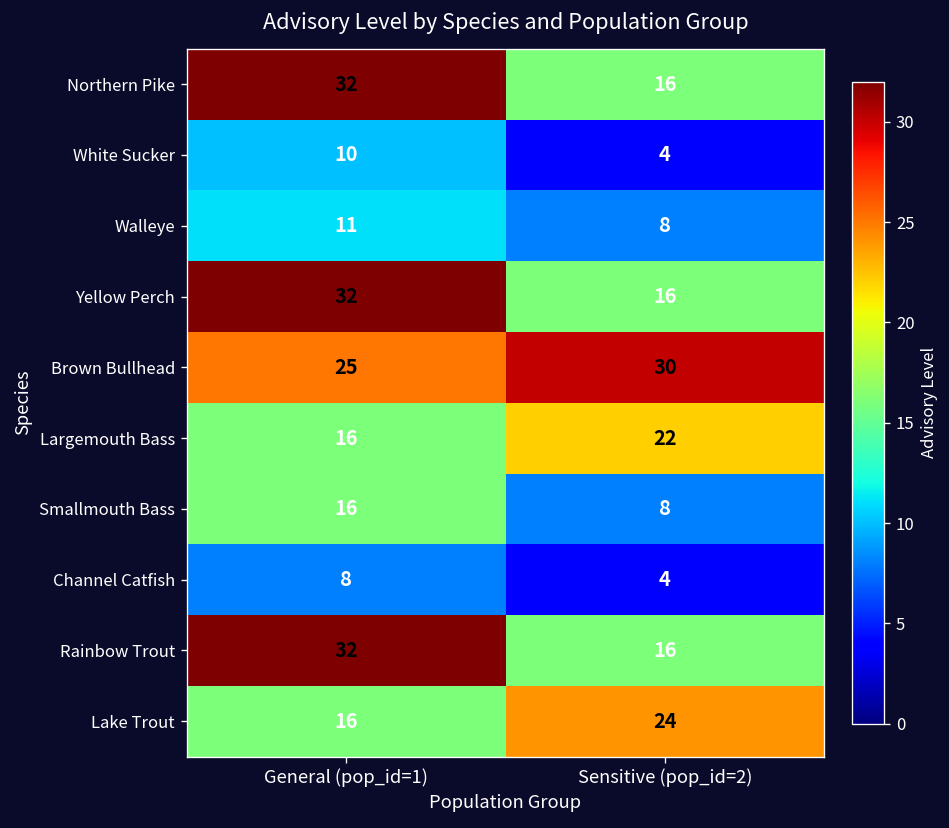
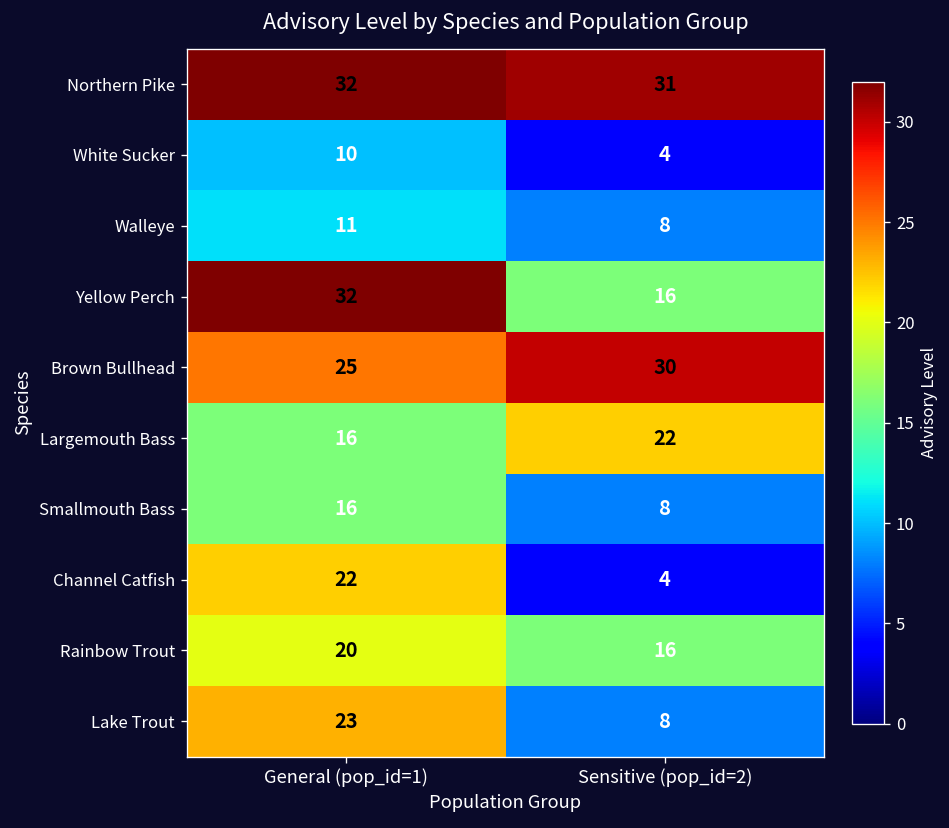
Northern Pike, Sensitive (pop_id=2): 16 -> 31
Channel Catfish, General (pop_id=1): 8 -> 22
Rainbow Trout, General (pop_id=1): 32 -> 20
Lake Trout, General (pop_id=1): 16 -> 23
Lake Trout, Sensitive (pop_id=2): 24 -> 8
